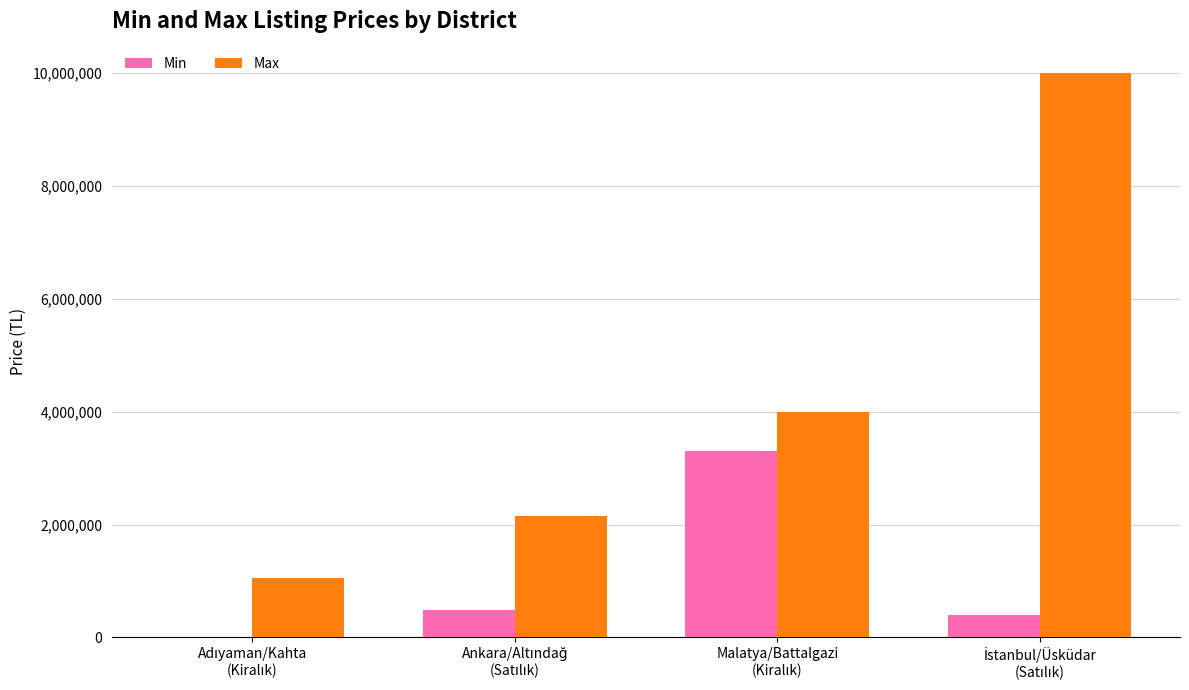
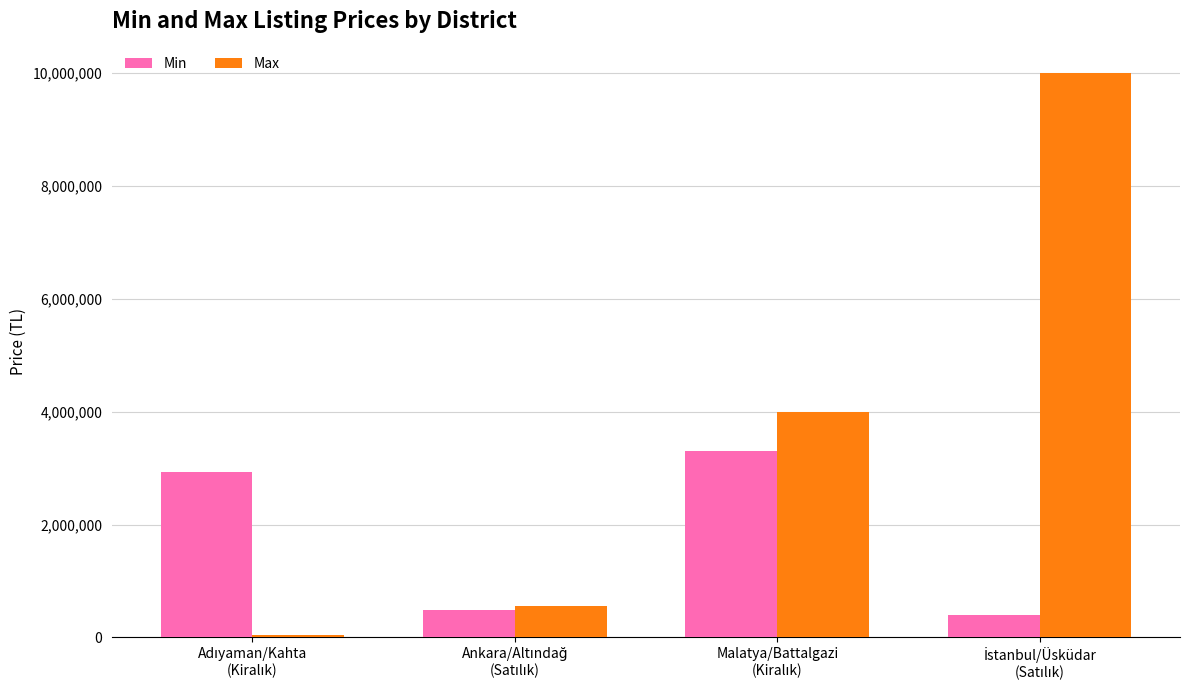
Min, Adıyaman/Kahta (Kiralık): 0 -> 2,900,000
Max, Adıyaman/Kahta (Kiralık): 1,000,000 -> 100,000
Max, Ankara/Altındağ (Satılık): 2,100,000 -> 600,000
